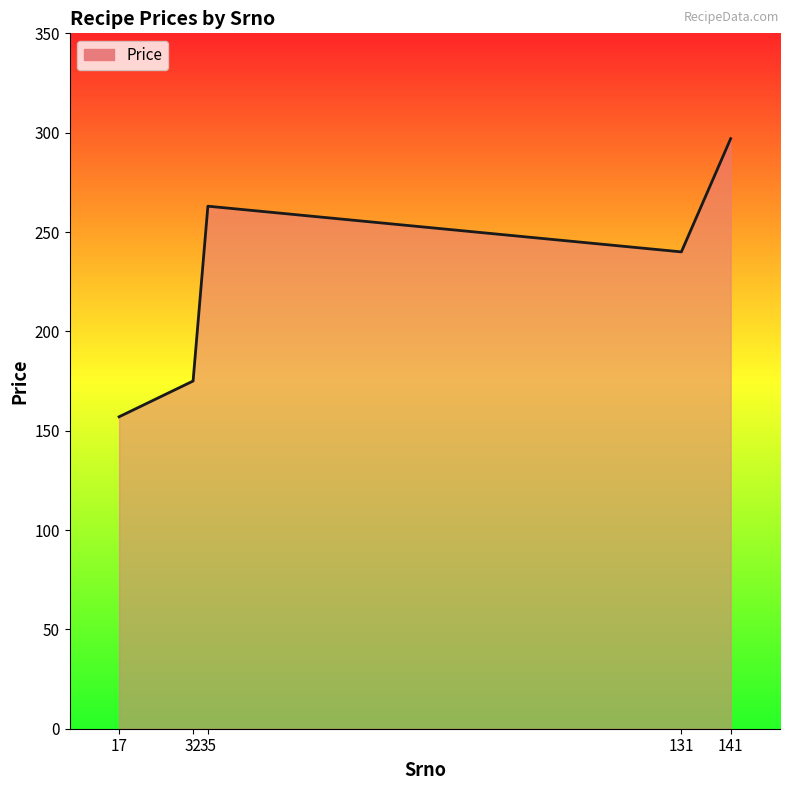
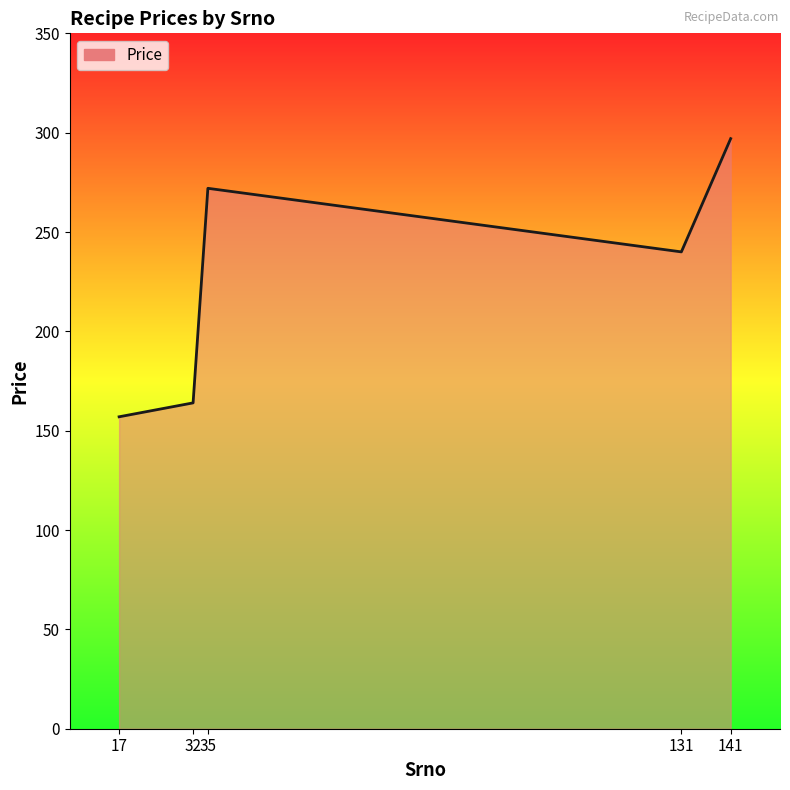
32: 175 -> 164
35: 263 -> 272
